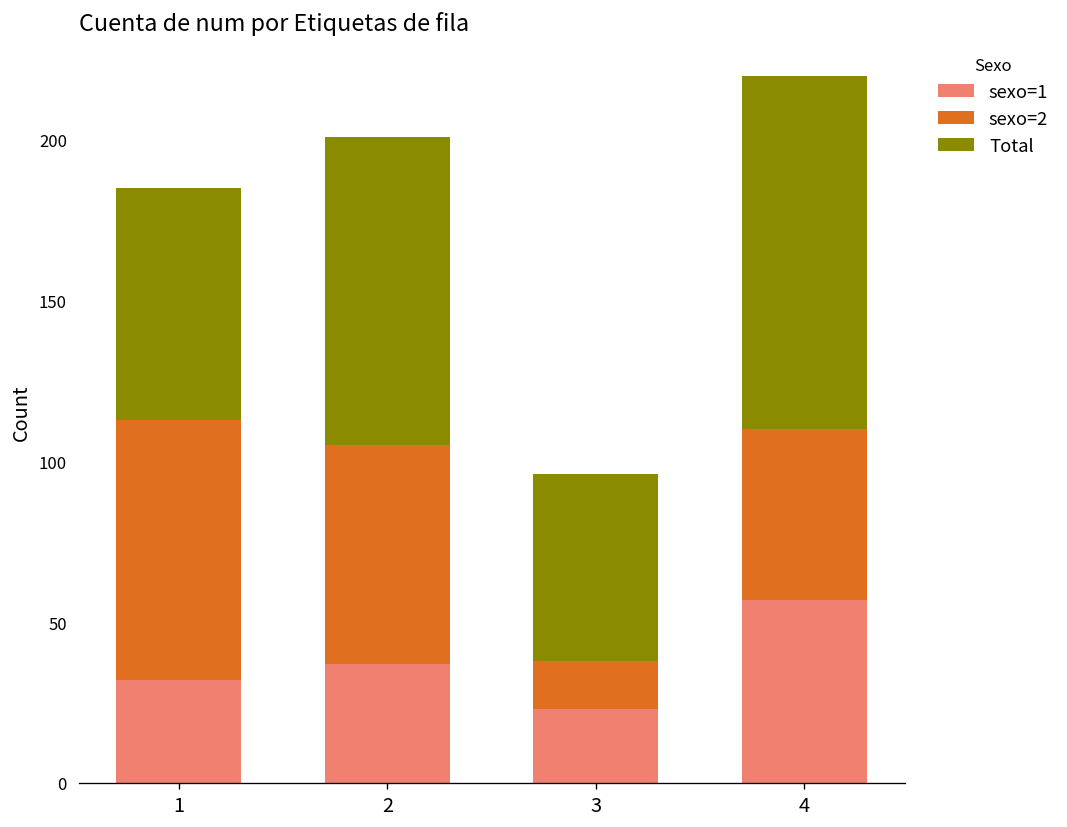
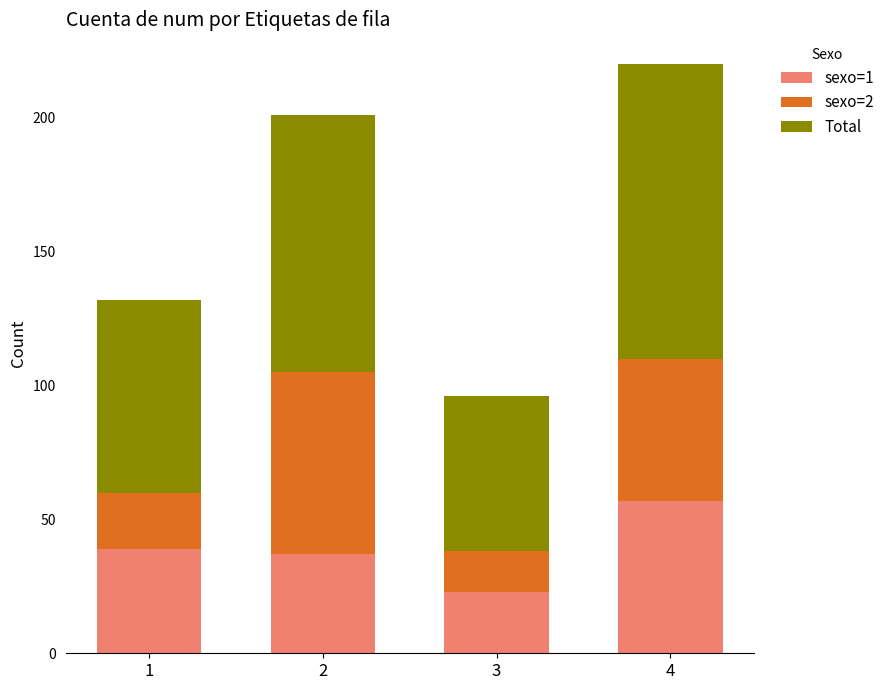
sexo=1, 1: 32 -> 39
sexo=2, 1: 81 -> 21
